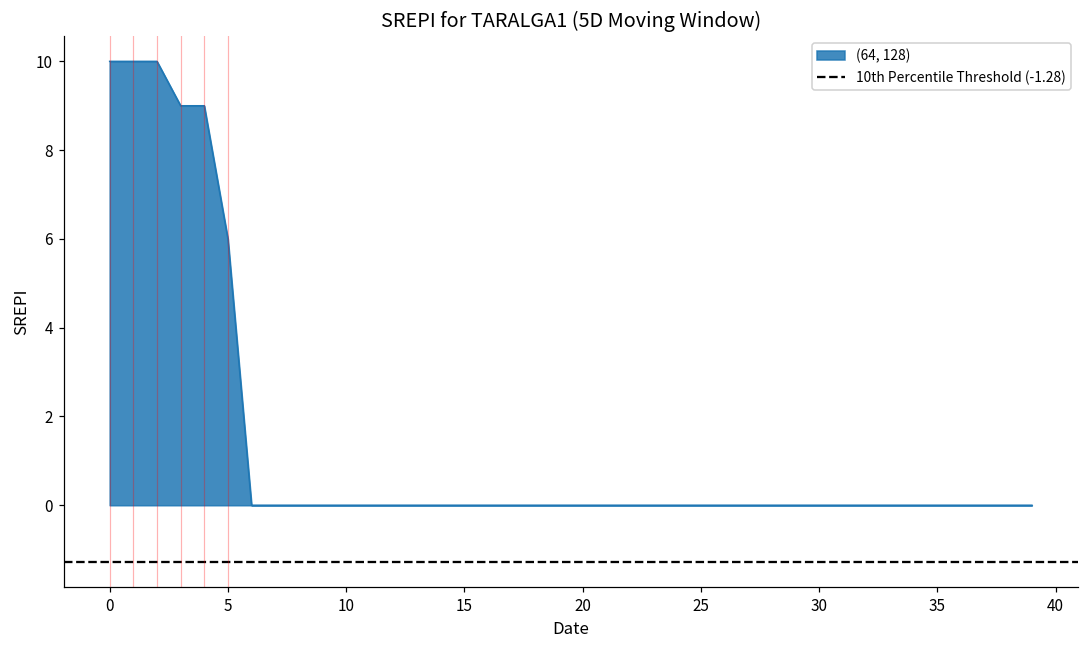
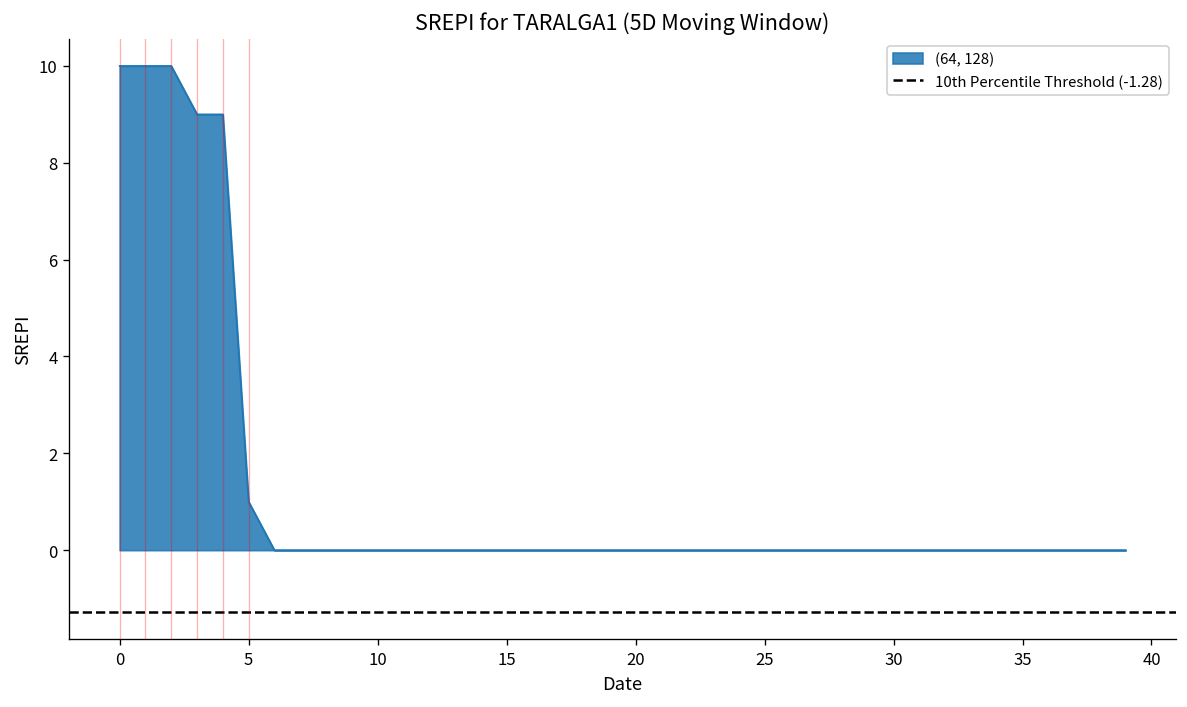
5: 6 -> 1
